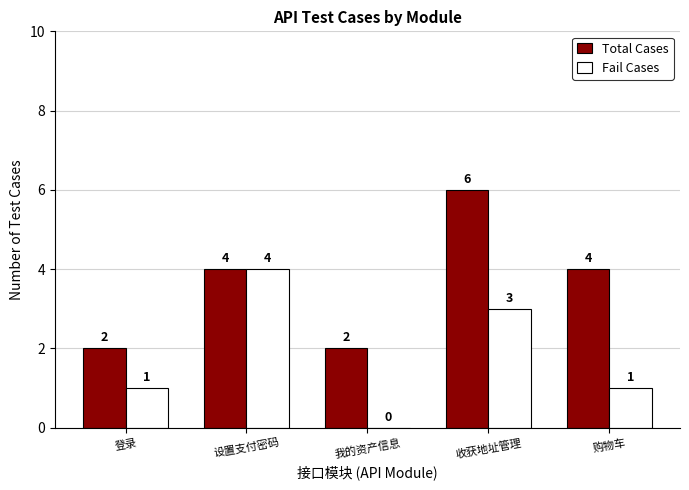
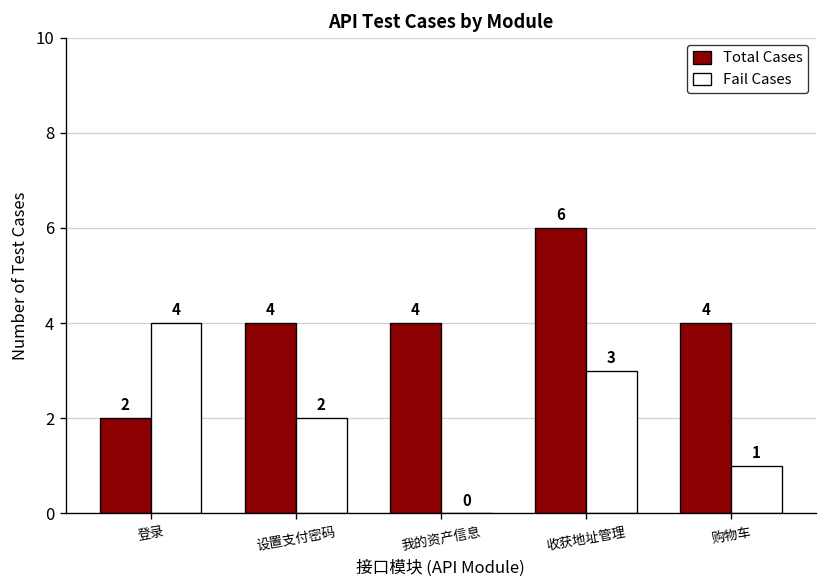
Fail Cases, 登录: 1 -> 4
Fail Cases, 设置支付密码: 4 -> 2
Total Cases, 我的资产信息: 2 -> 4
